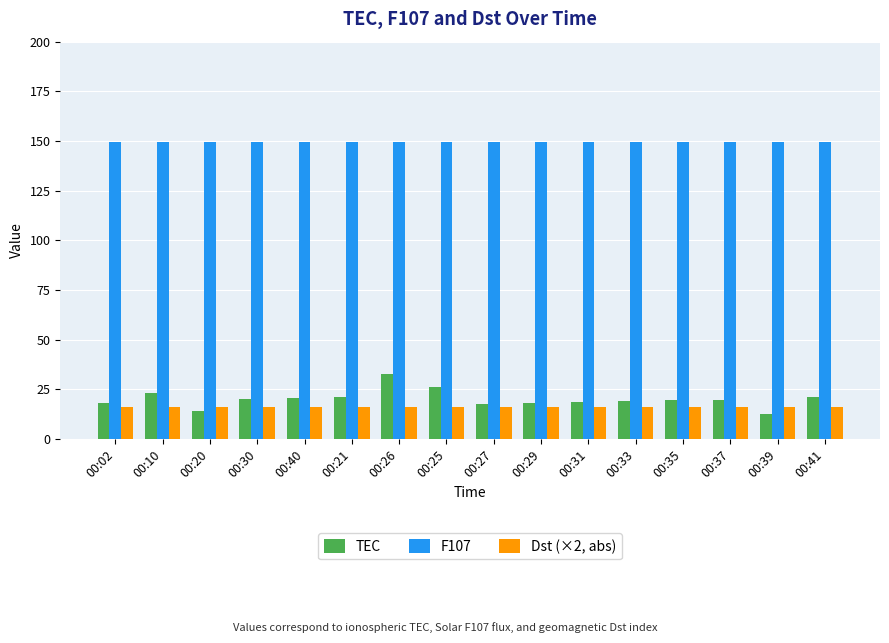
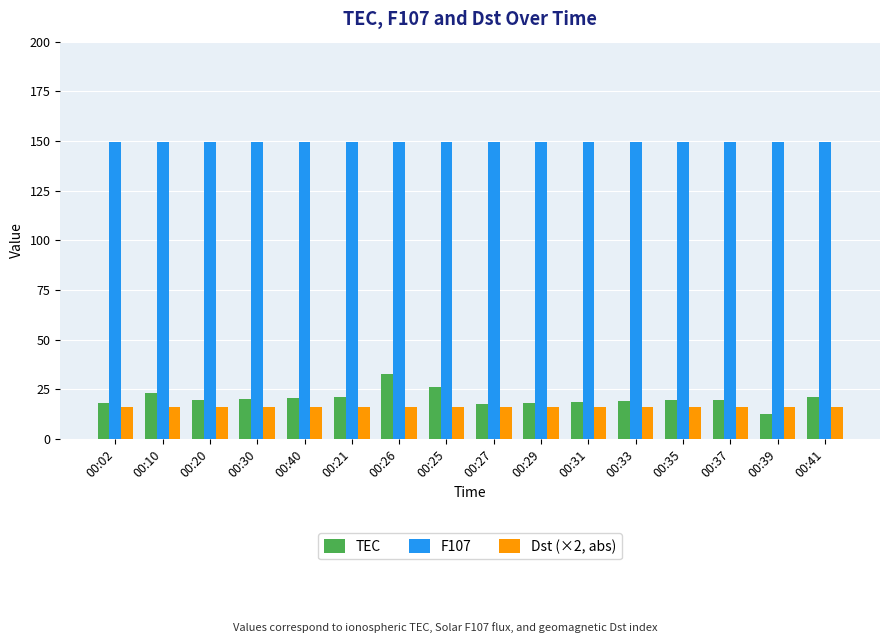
TEC, 00:20: 14 -> 19
